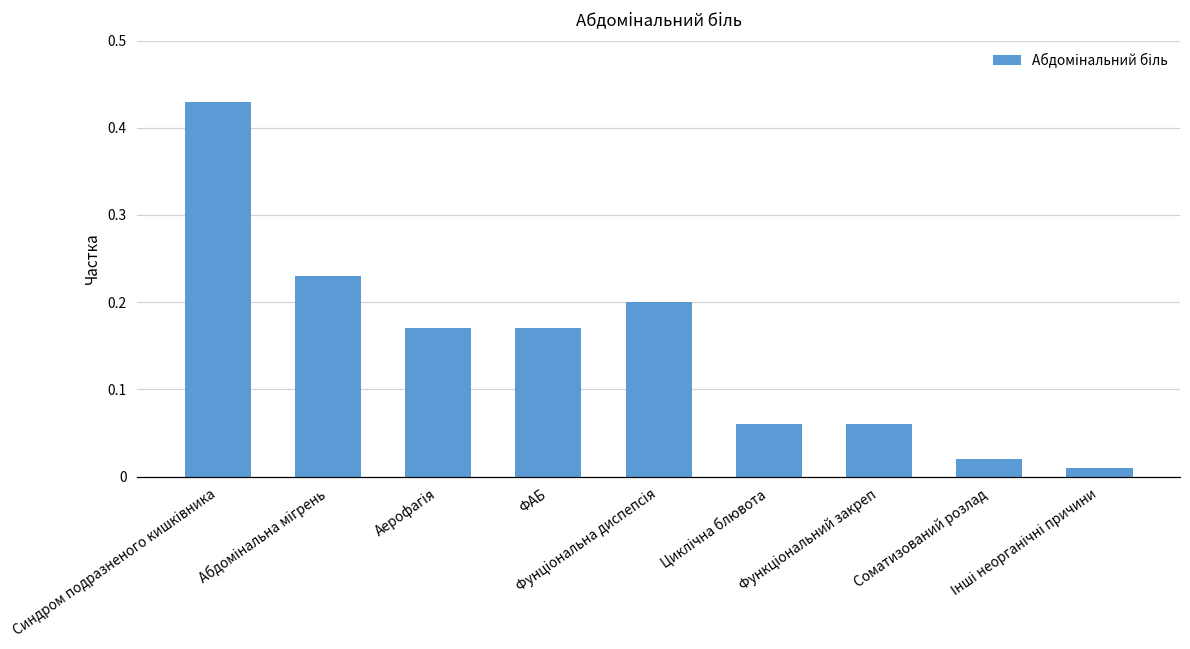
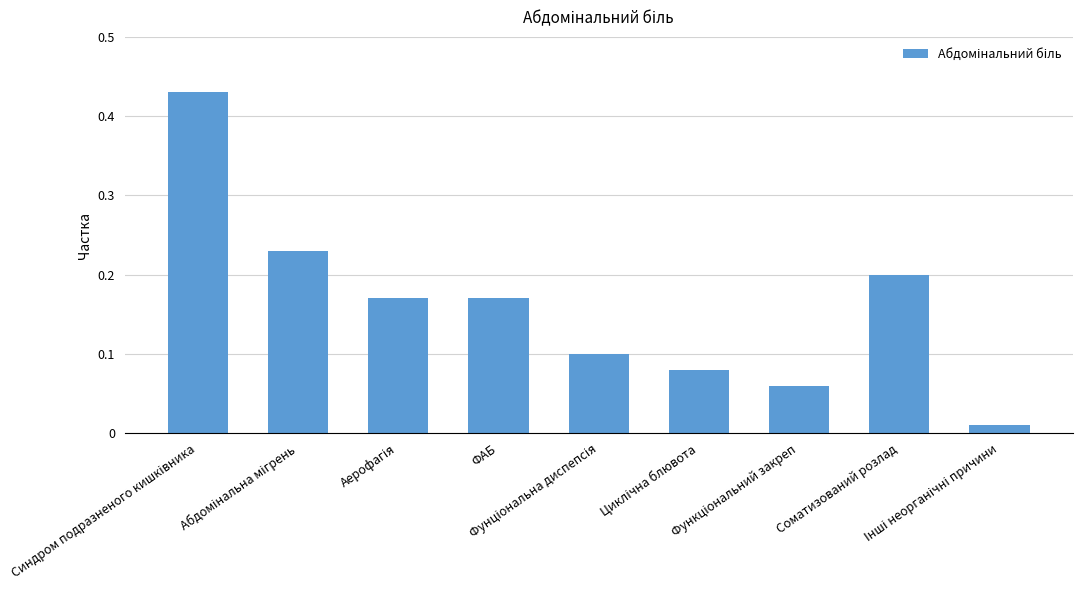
Фунціональна диспепсія: 0.2 -> 0.1
Циклічна блювота: 0.06 -> 0.08
Соматизований розлад: 0.02 -> 0.20
